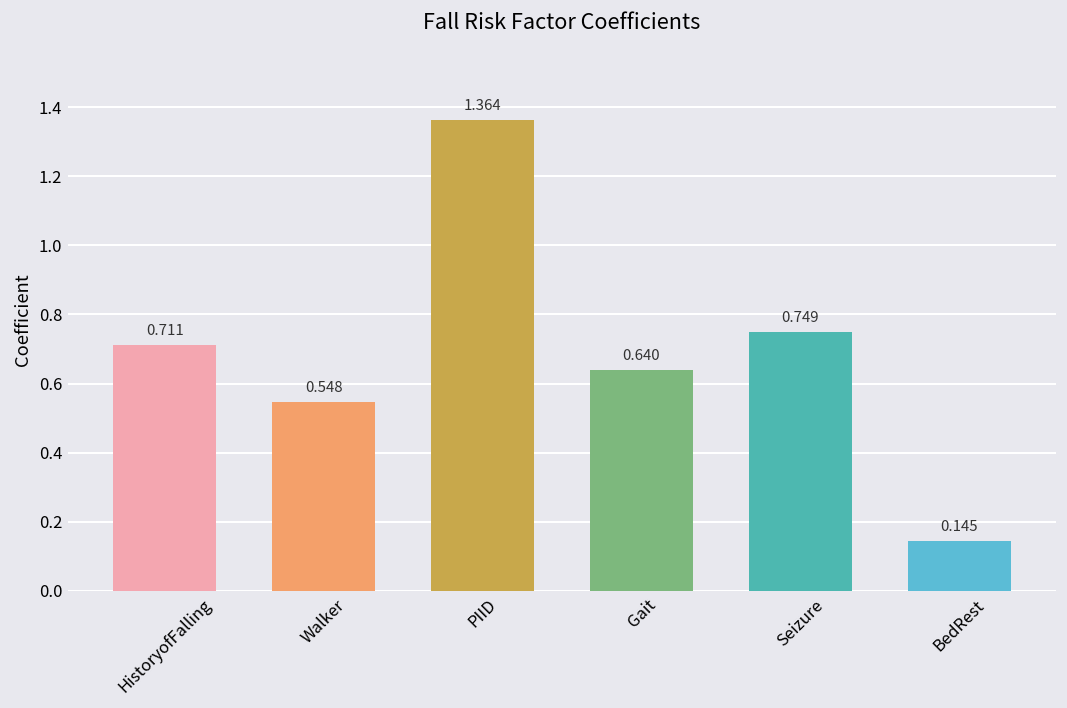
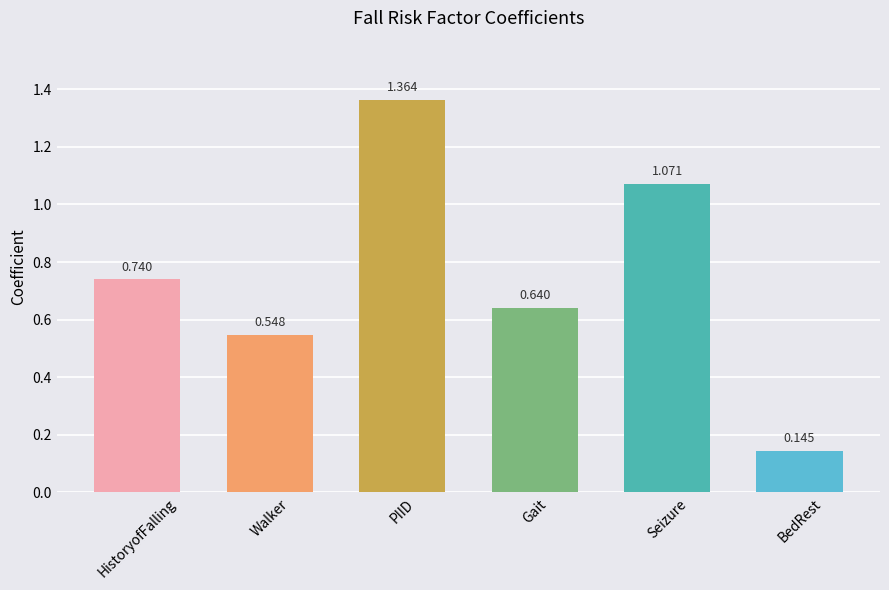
HistoryofFalling: 0.711 -> 0.740
Seizure: 0.749 -> 1.071
